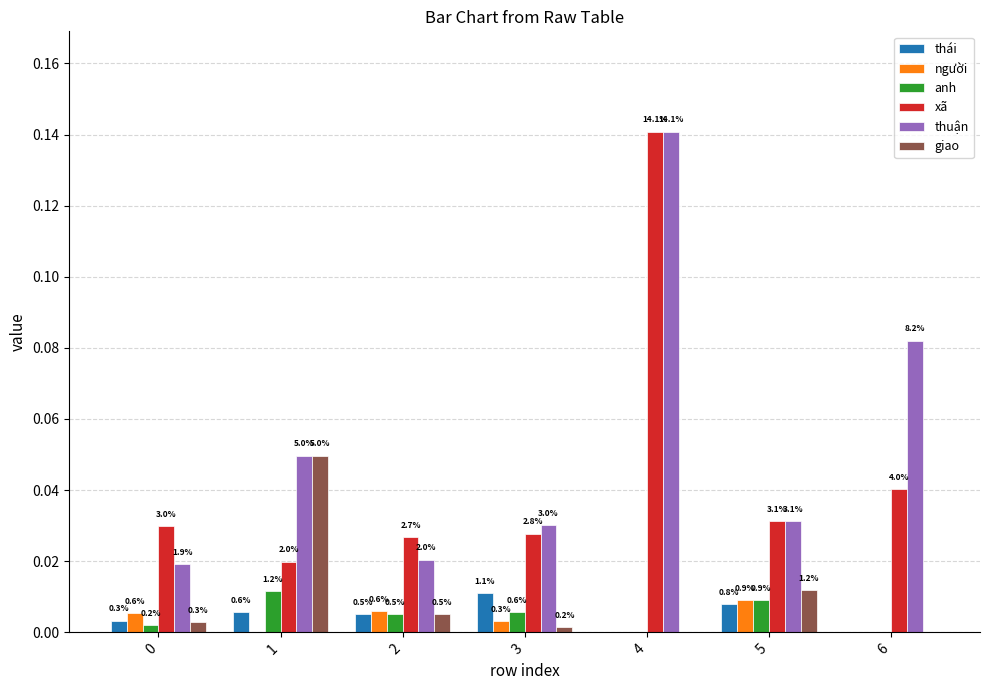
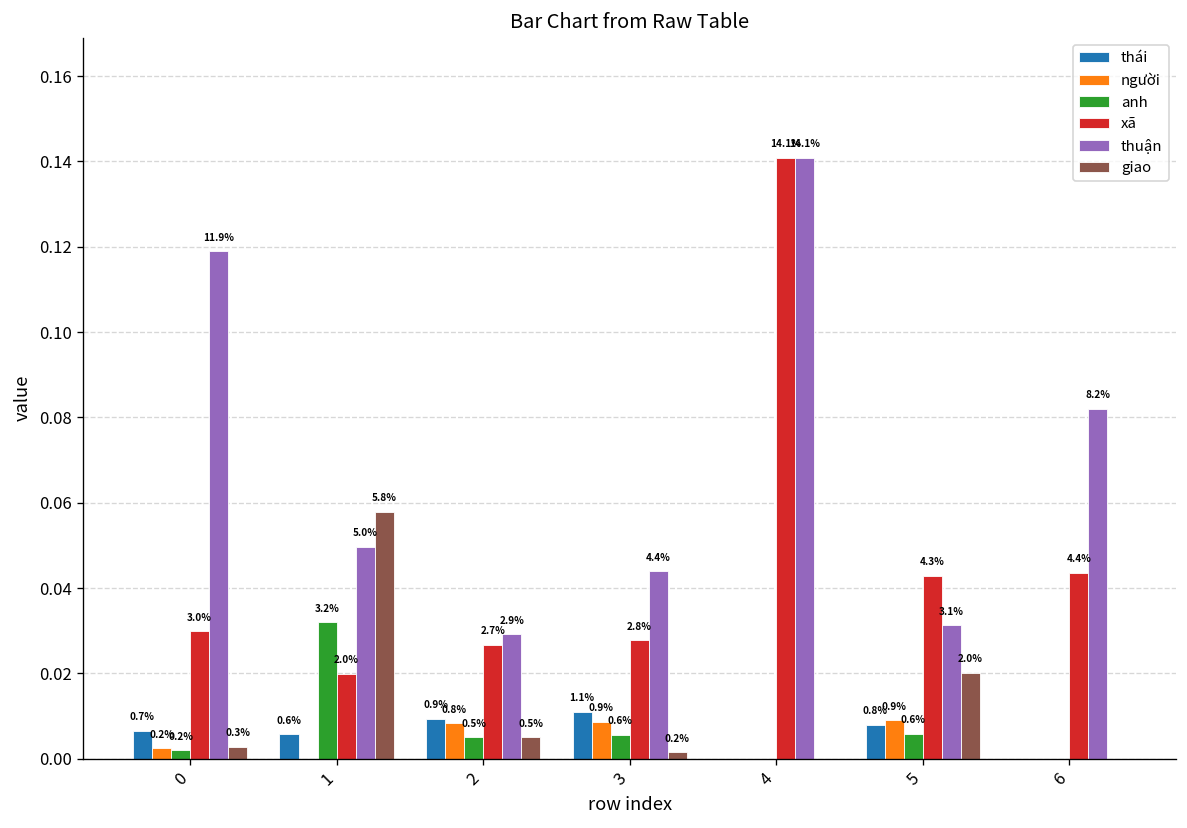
thái, 0: 0.3% -> 0.7%
người, 0: 0.6% -> 0.2%
thuận, 0: 1.9% -> 11.9%
anh, 1: 1.2% -> 3.2%
giao, 1: 5.0% -> 5.8%
thái, 2: 0.5% -> 0.9%
người, 2: 0.6% -> 0.8%
thuận, 2: 2.0% -> 2.9%
người, 3: 0.3% -> 0.9%
thuận, 3: 3.0% -> 4.4%
anh, 5: 0.9% -> 0.6%
xã, 5: 3.1% -> 4.3%
giao, 5: 1.2% -> 2.0%
xã, 6: 4.0% -> 4.4%
